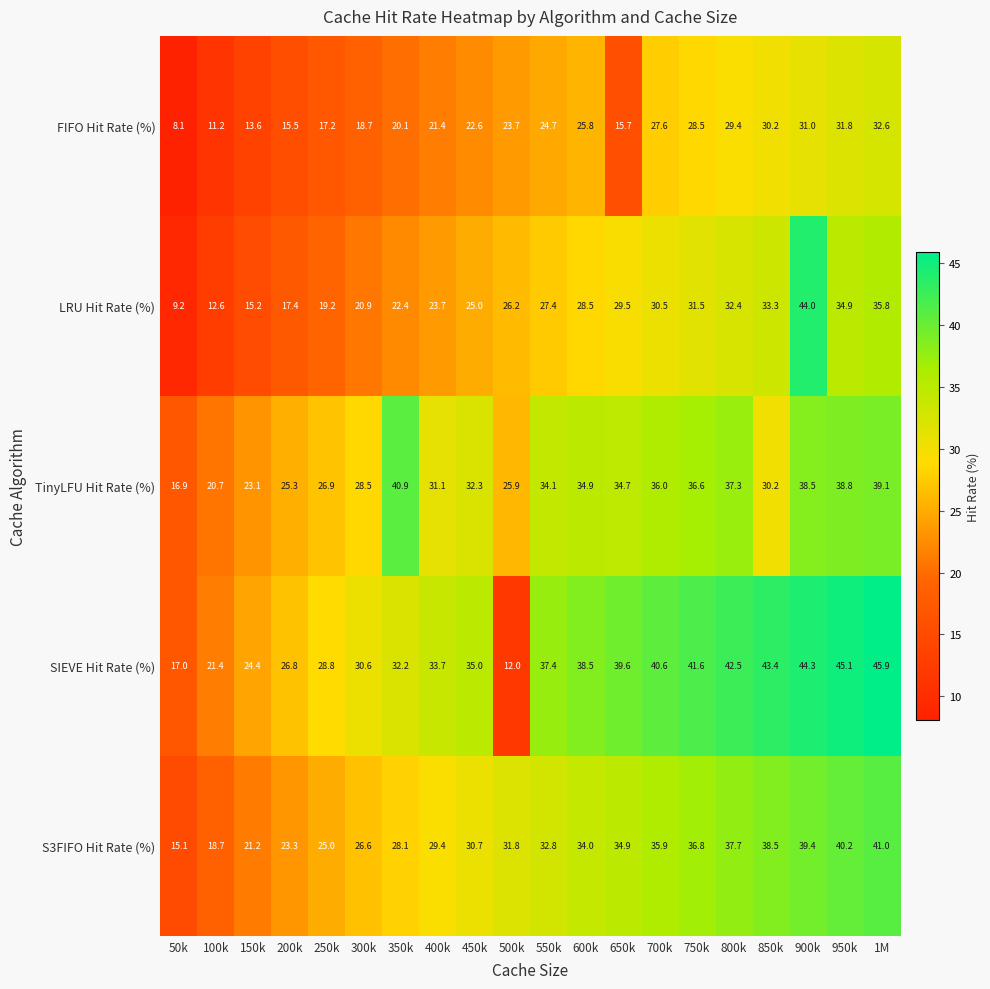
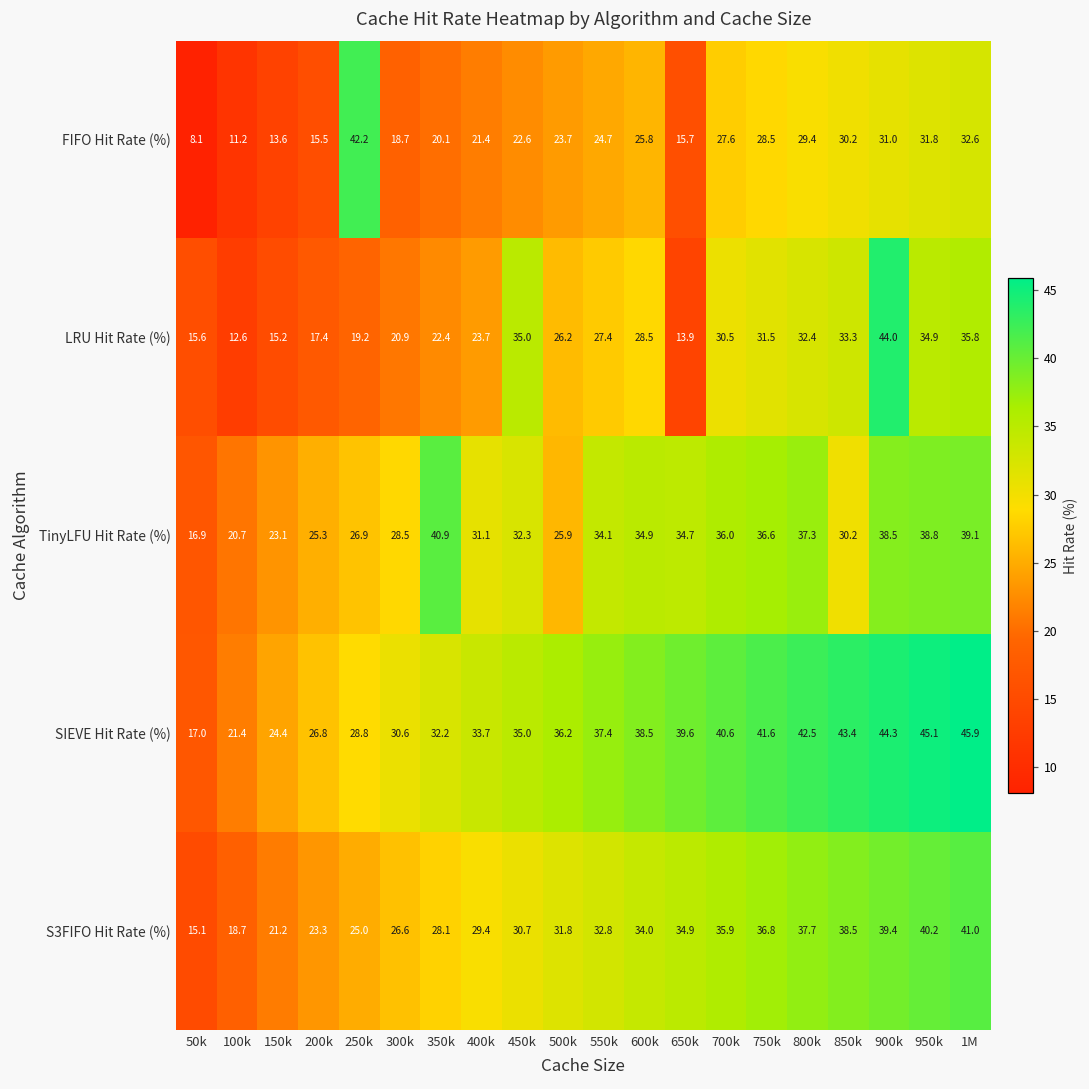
FIFO Hit Rate (%), 250k: 17.2 -> 42.2
LRU Hit Rate (%), 50k: 9.2 -> 15.6
LRU Hit Rate (%), 450k: 25.0 -> 35.0
LRU Hit Rate (%), 650k: 29.5 -> 13.9
SIEVE Hit Rate (%), 500k: 12.0 -> 36.2
